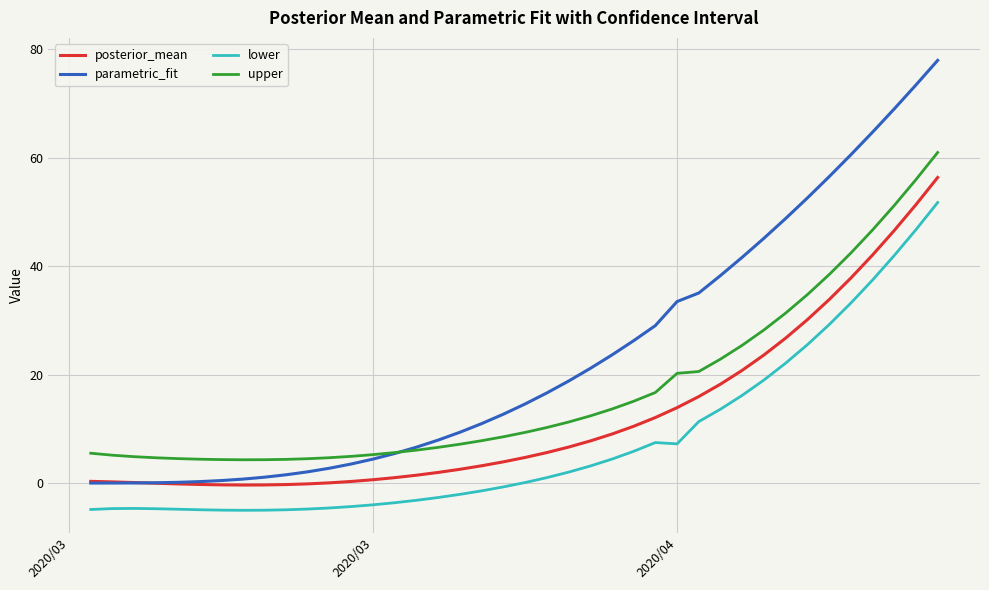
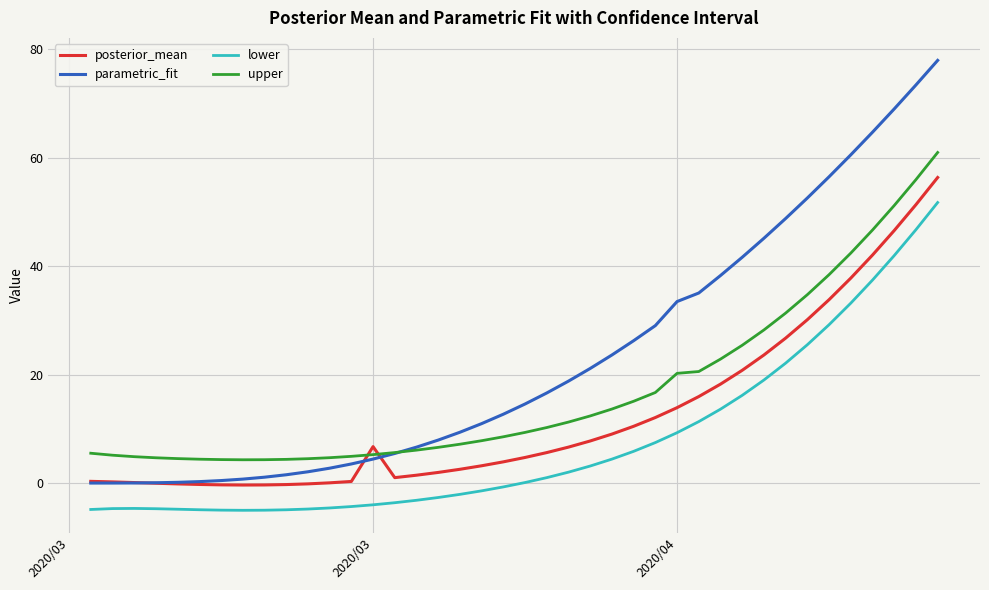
posterior_mean, 2020/03: 1 -> 7
lower, 2020/04: 7 -> 9
